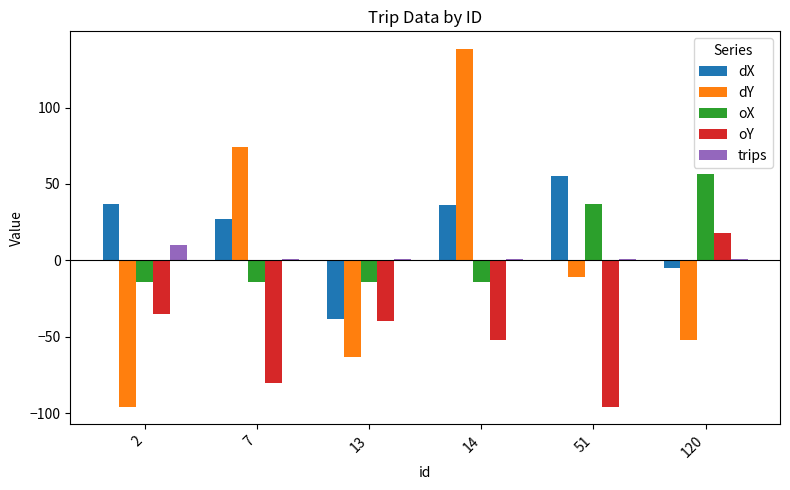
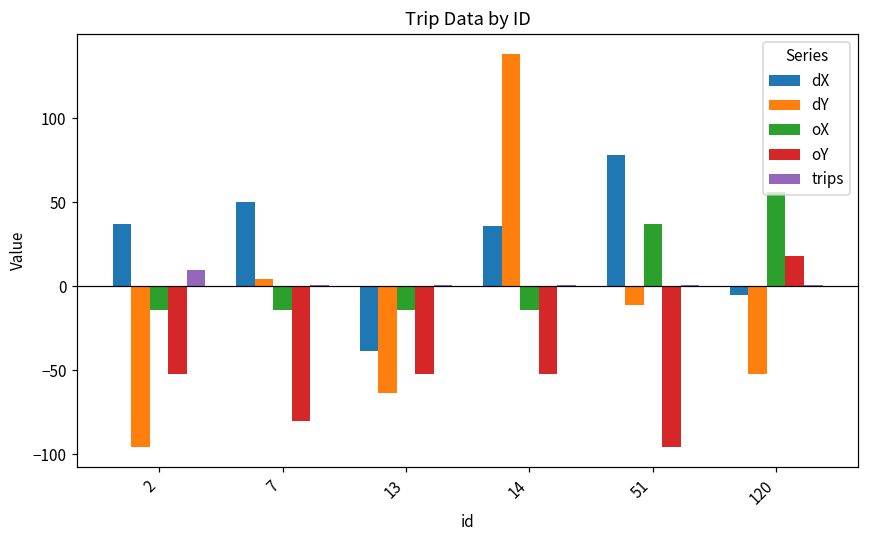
oY, 2: -35 -> -52
dX, 7: 27 -> 51
dY, 7: 74 -> 4
oY, 13: -40 -> -52
dX, 51: 55 -> 78
